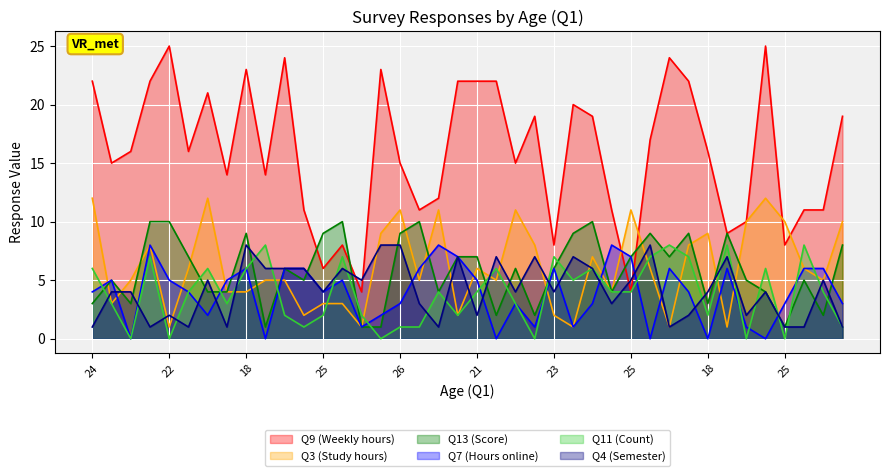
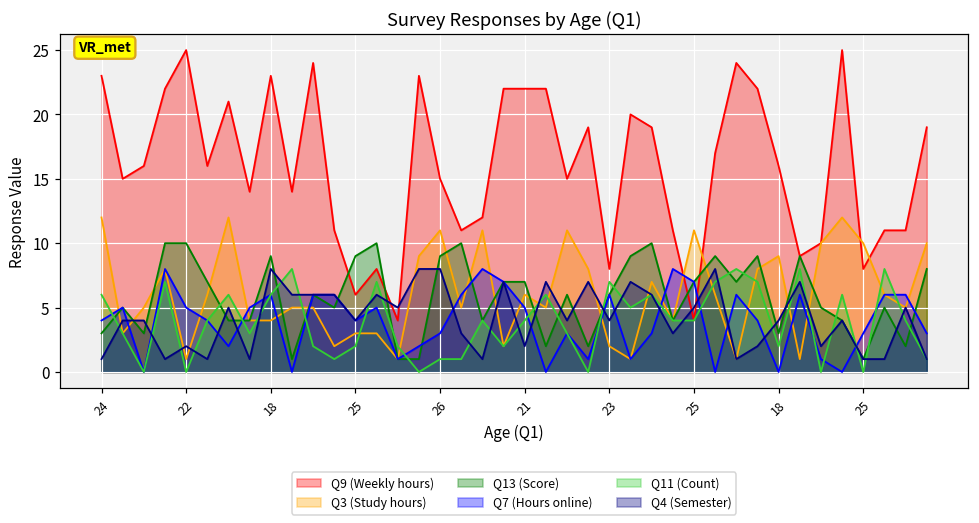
Q9 (Weekly hours), 24: 22 -> 23
